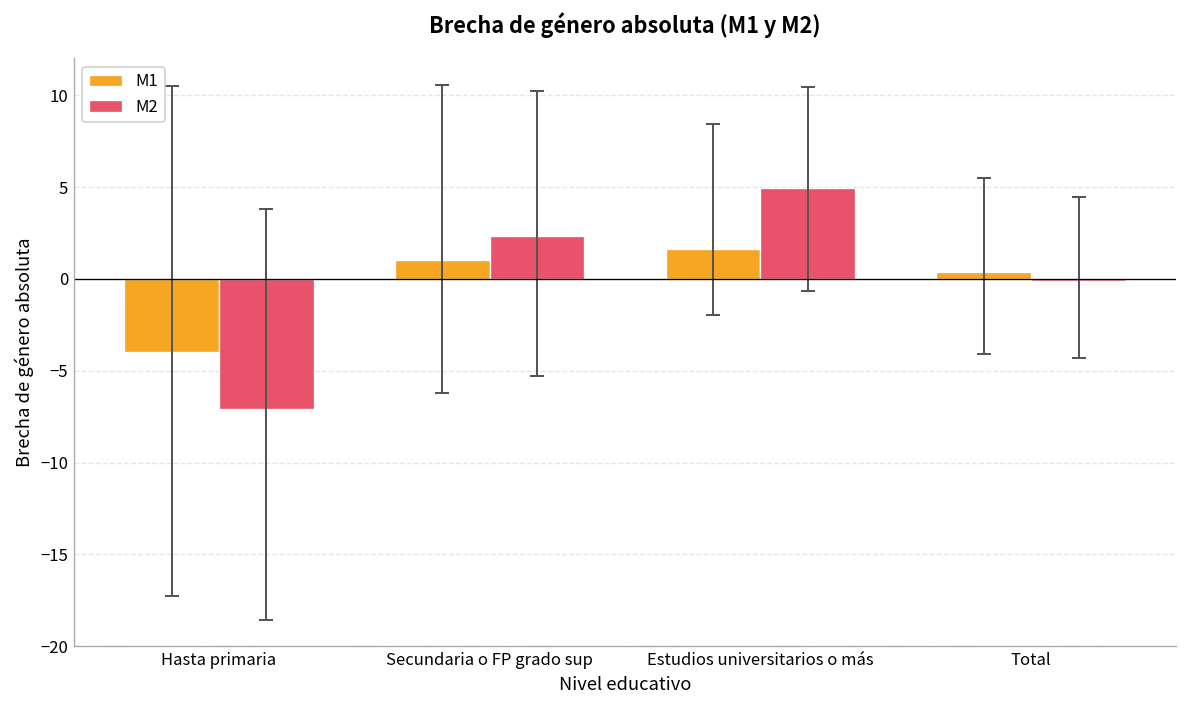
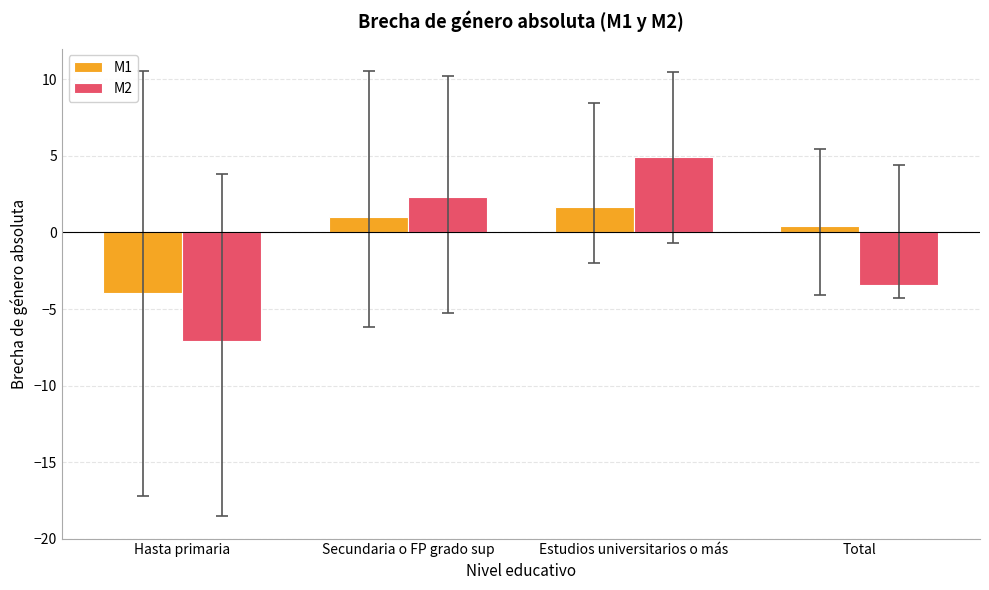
M2, Total: -0.1 -> -3.5
